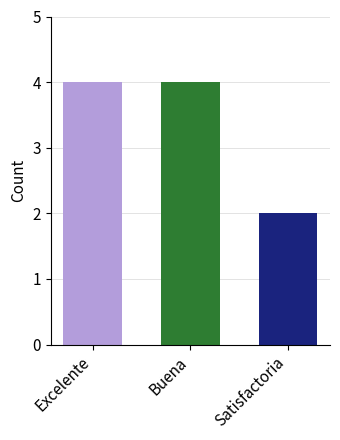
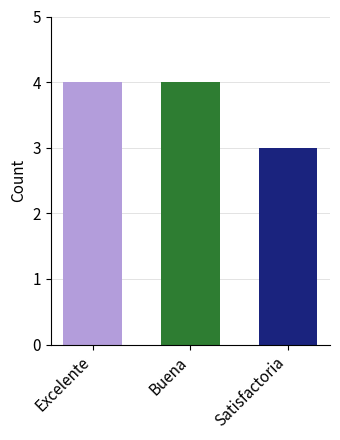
Satisfactoria: 2 -> 3
